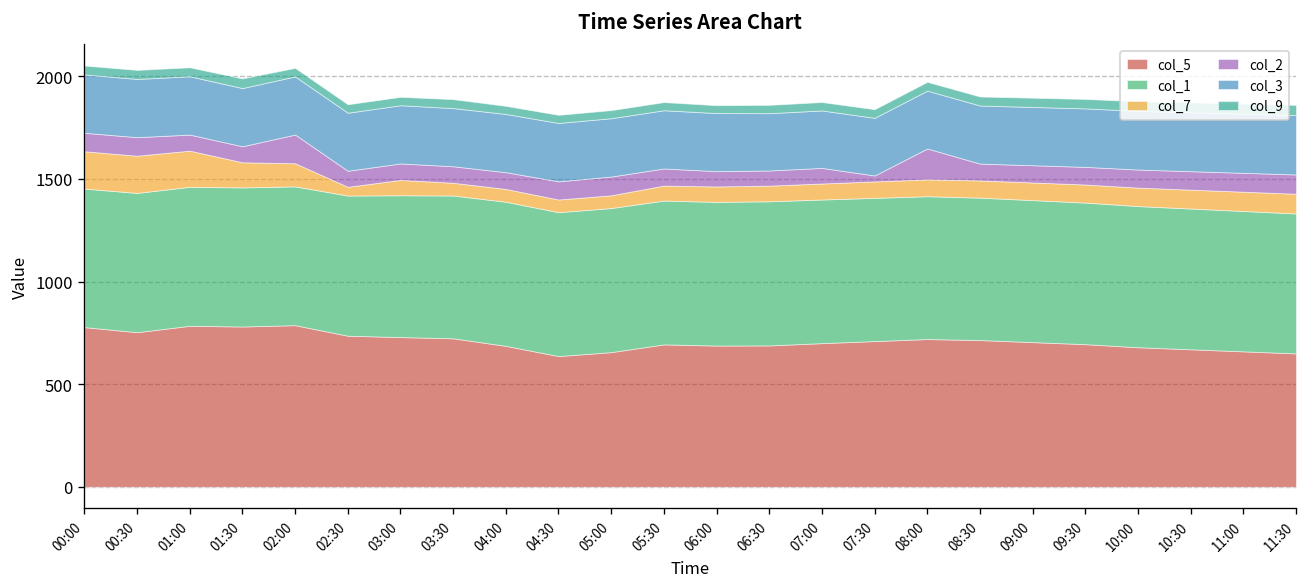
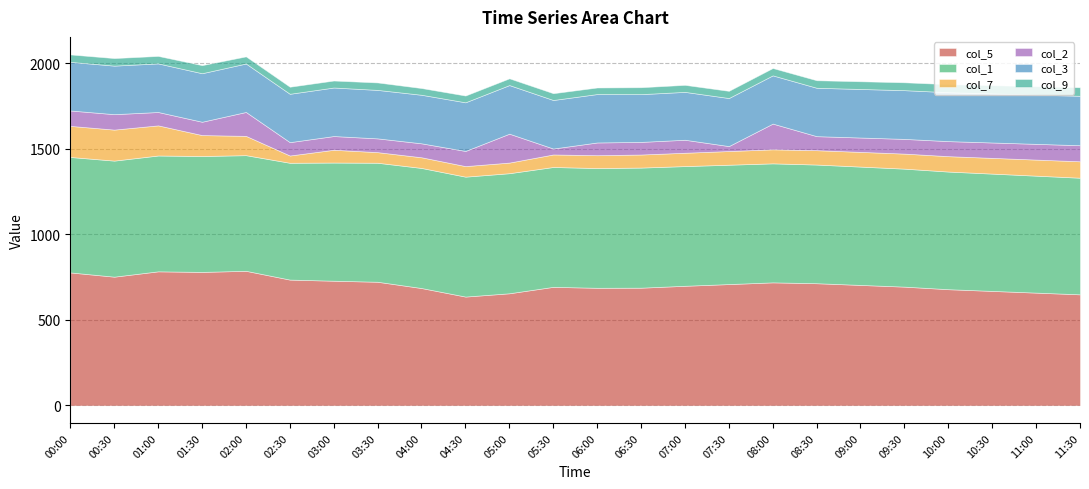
col_2, 05:00: 90 -> 170
col_2, 05:30: 80 -> 30
